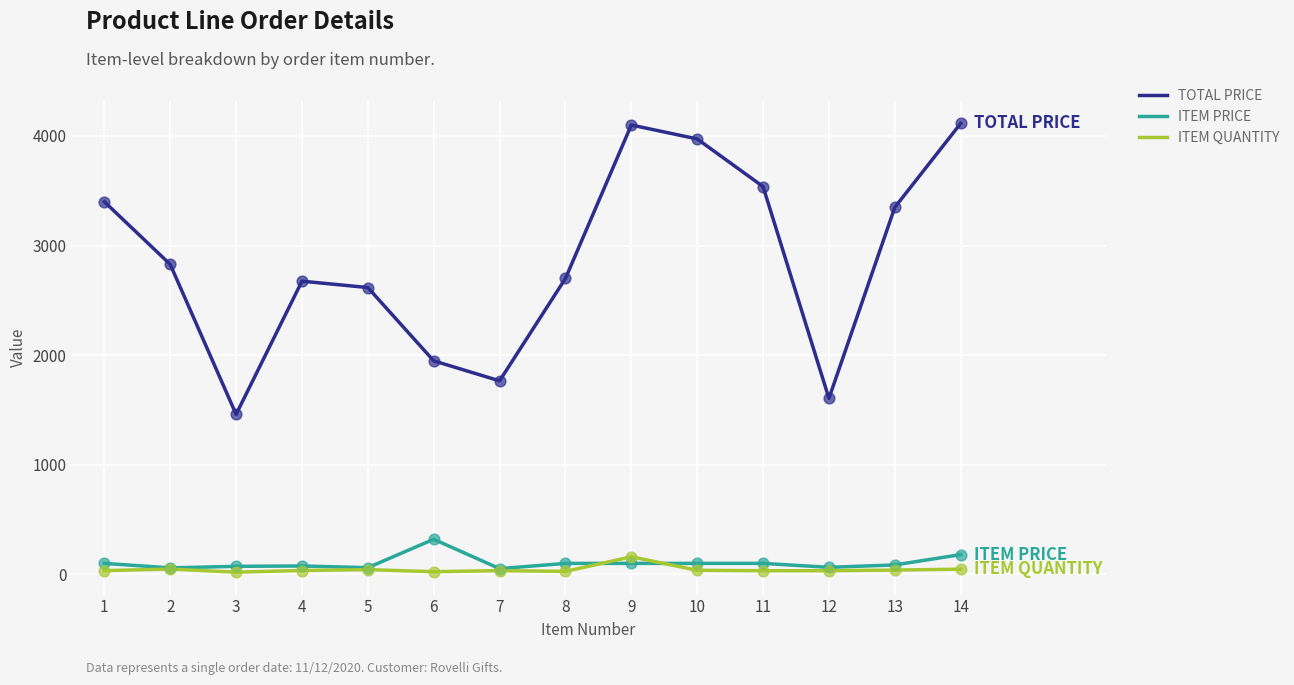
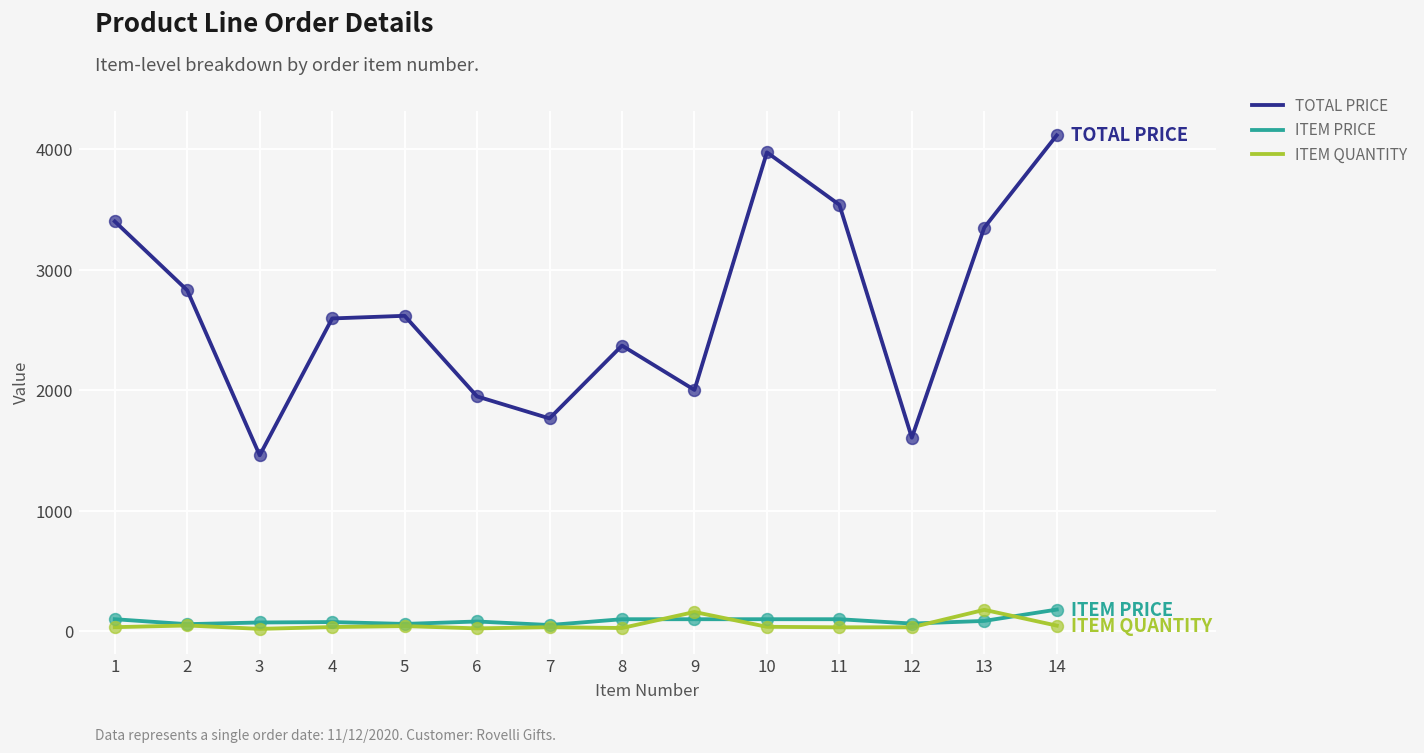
TOTAL PRICE, 4: 2680 -> 2590
ITEM PRICE, 6: 320 -> 80
TOTAL PRICE, 8: 2700 -> 2370
TOTAL PRICE, 9: 4100 -> 2000
ITEM QUANTITY, 13: 40 -> 180
